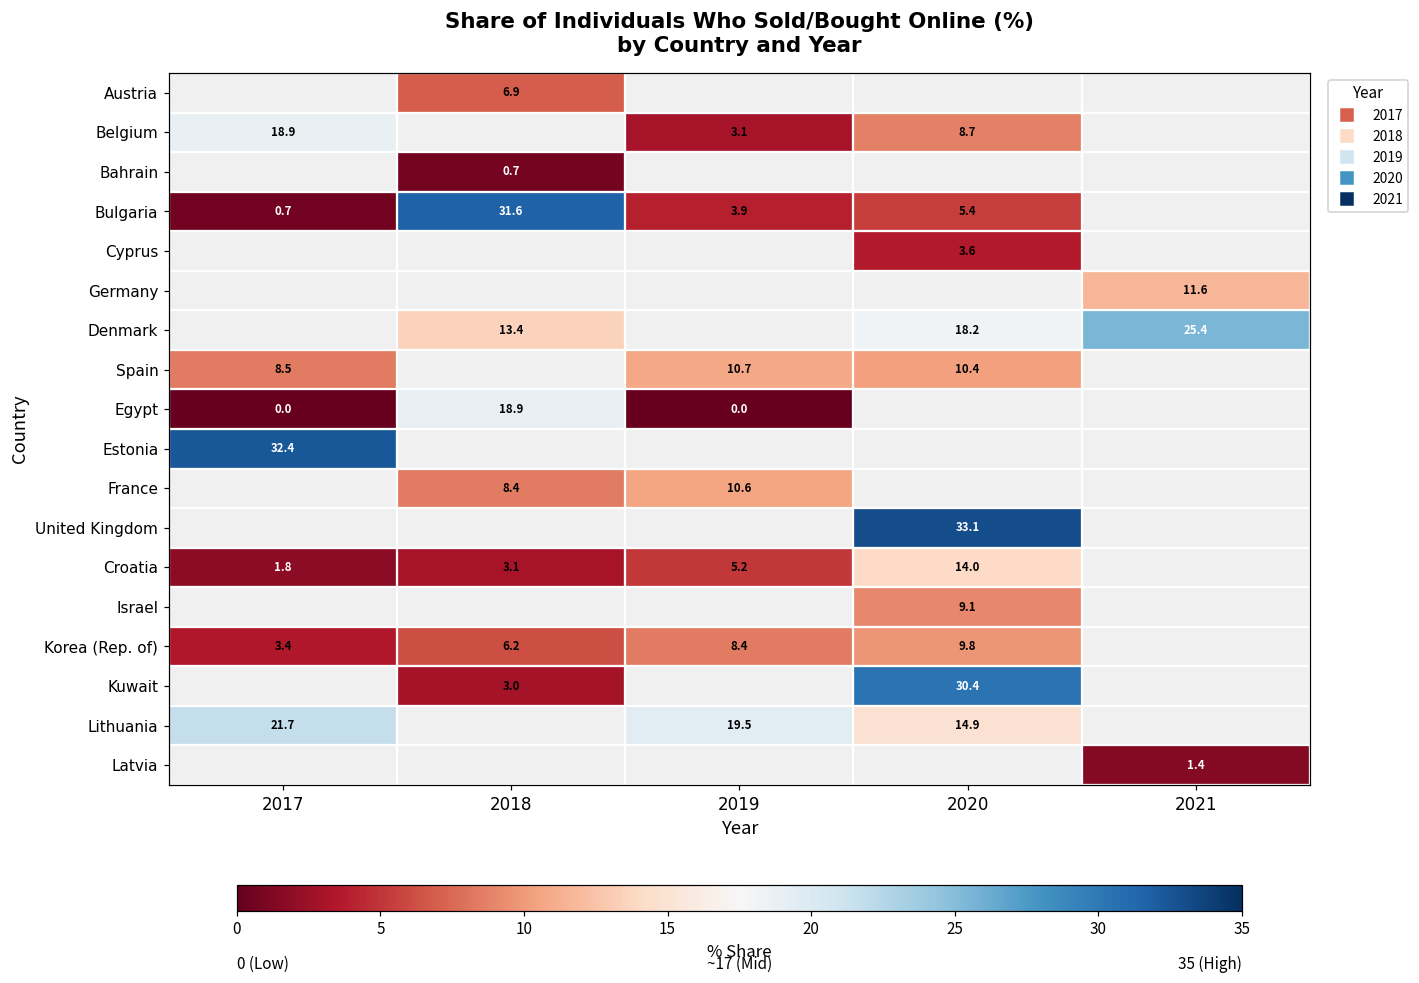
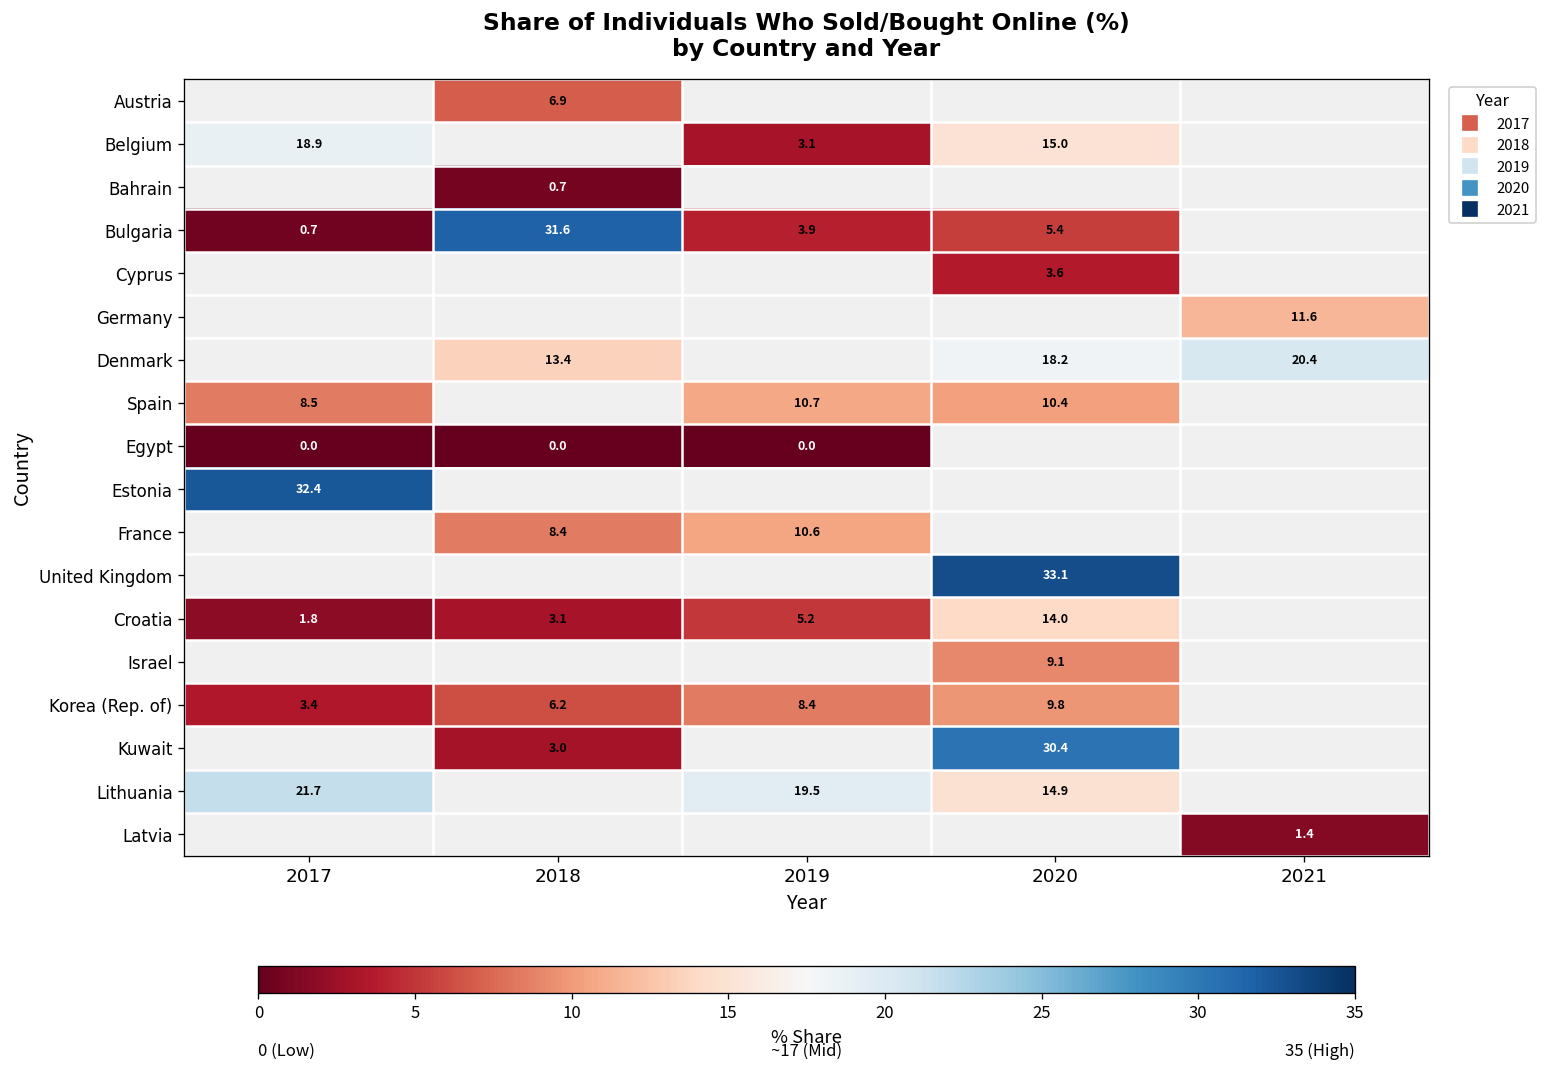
Belgium, 2020: 8.7 -> 15.0
Denmark, 2021: 25.4 -> 20.4
Egypt, 2018: 18.9 -> 0.0
